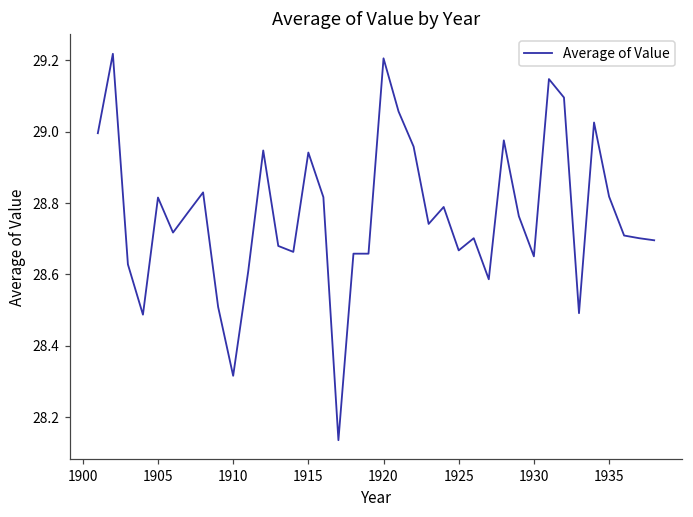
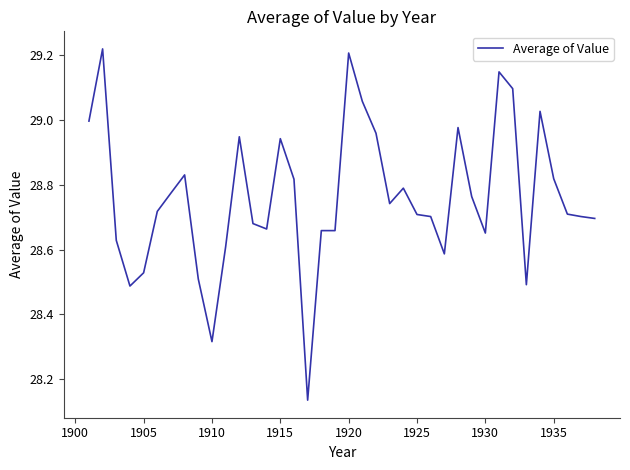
1905: 28.82 -> 28.53
1925: 28.67 -> 28.71
